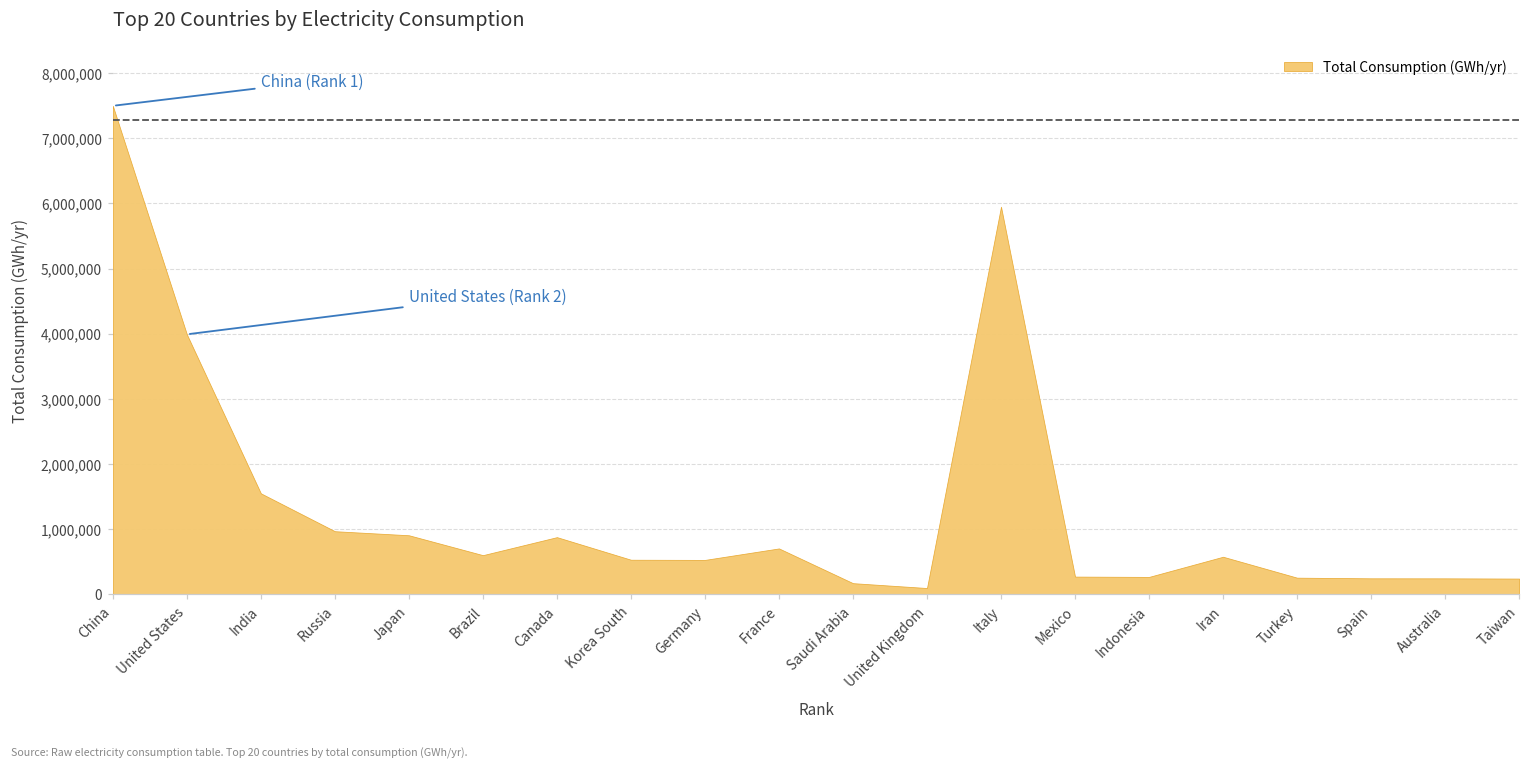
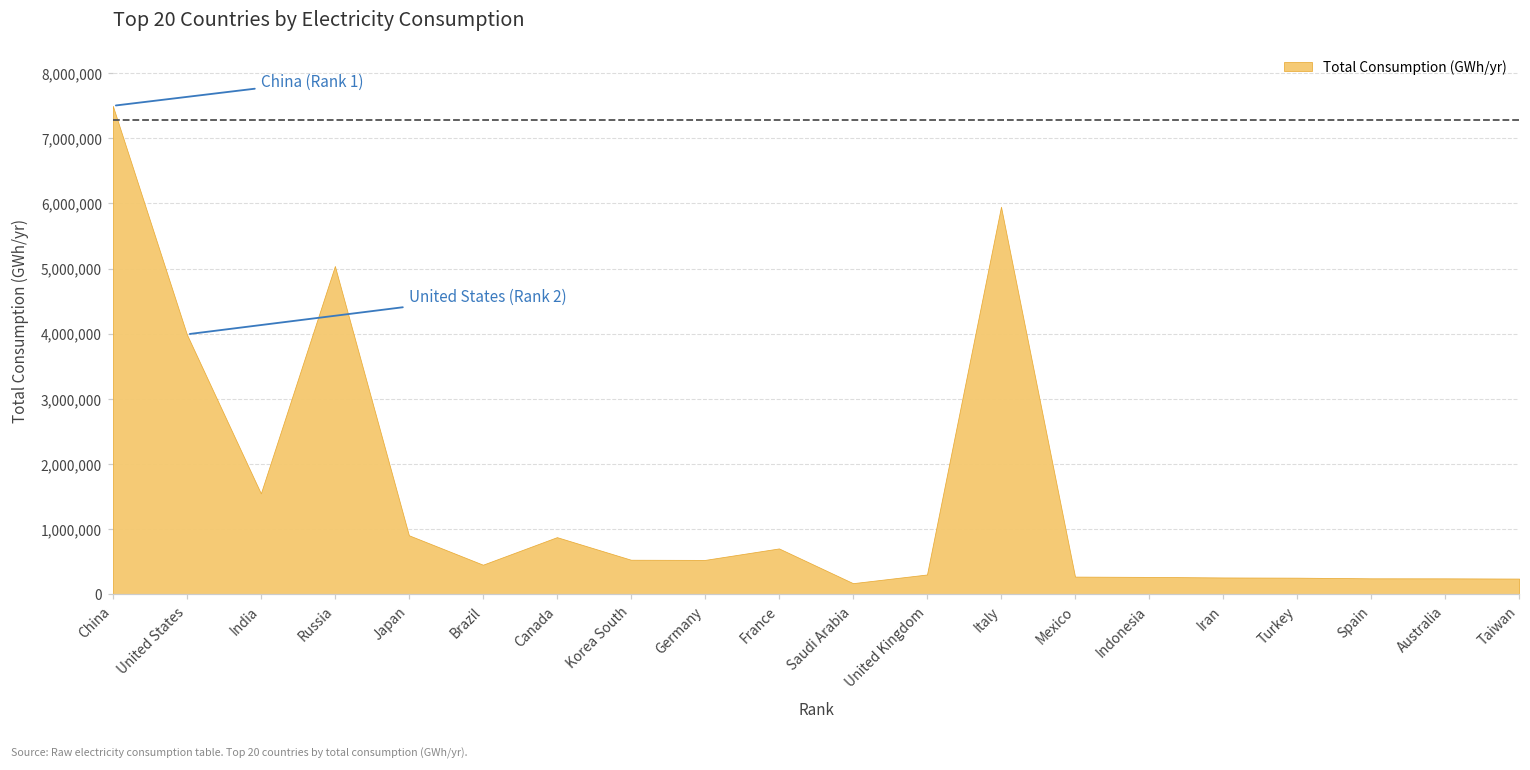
Russia: 1,000,000 -> 5,000,000
Brazil: 600,000 -> 500,000
United Kingdom: 100,000 -> 300,000
Iran: 600,000 -> 300,000
